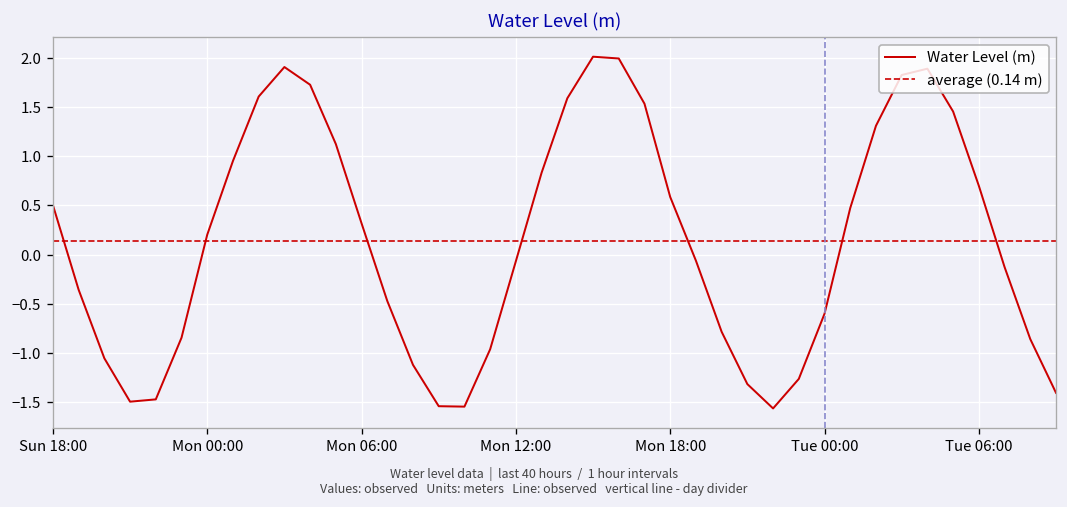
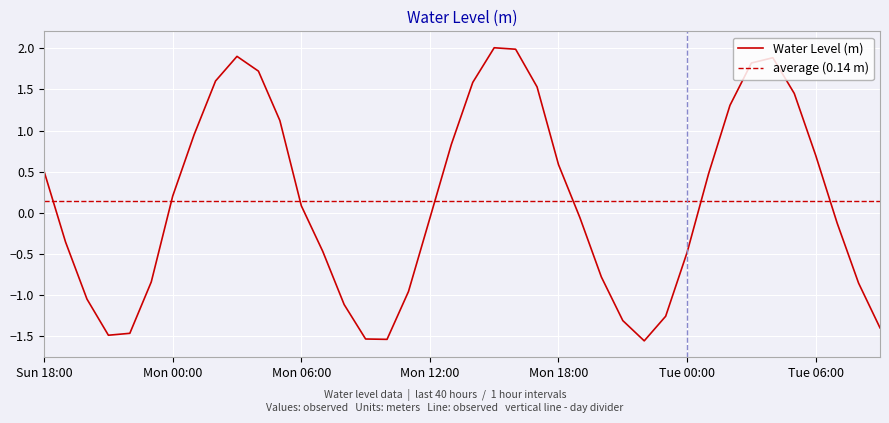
Mon 06:00: 0.3 -> 0.1
Tue 00:00: -0.6 -> -0.5
